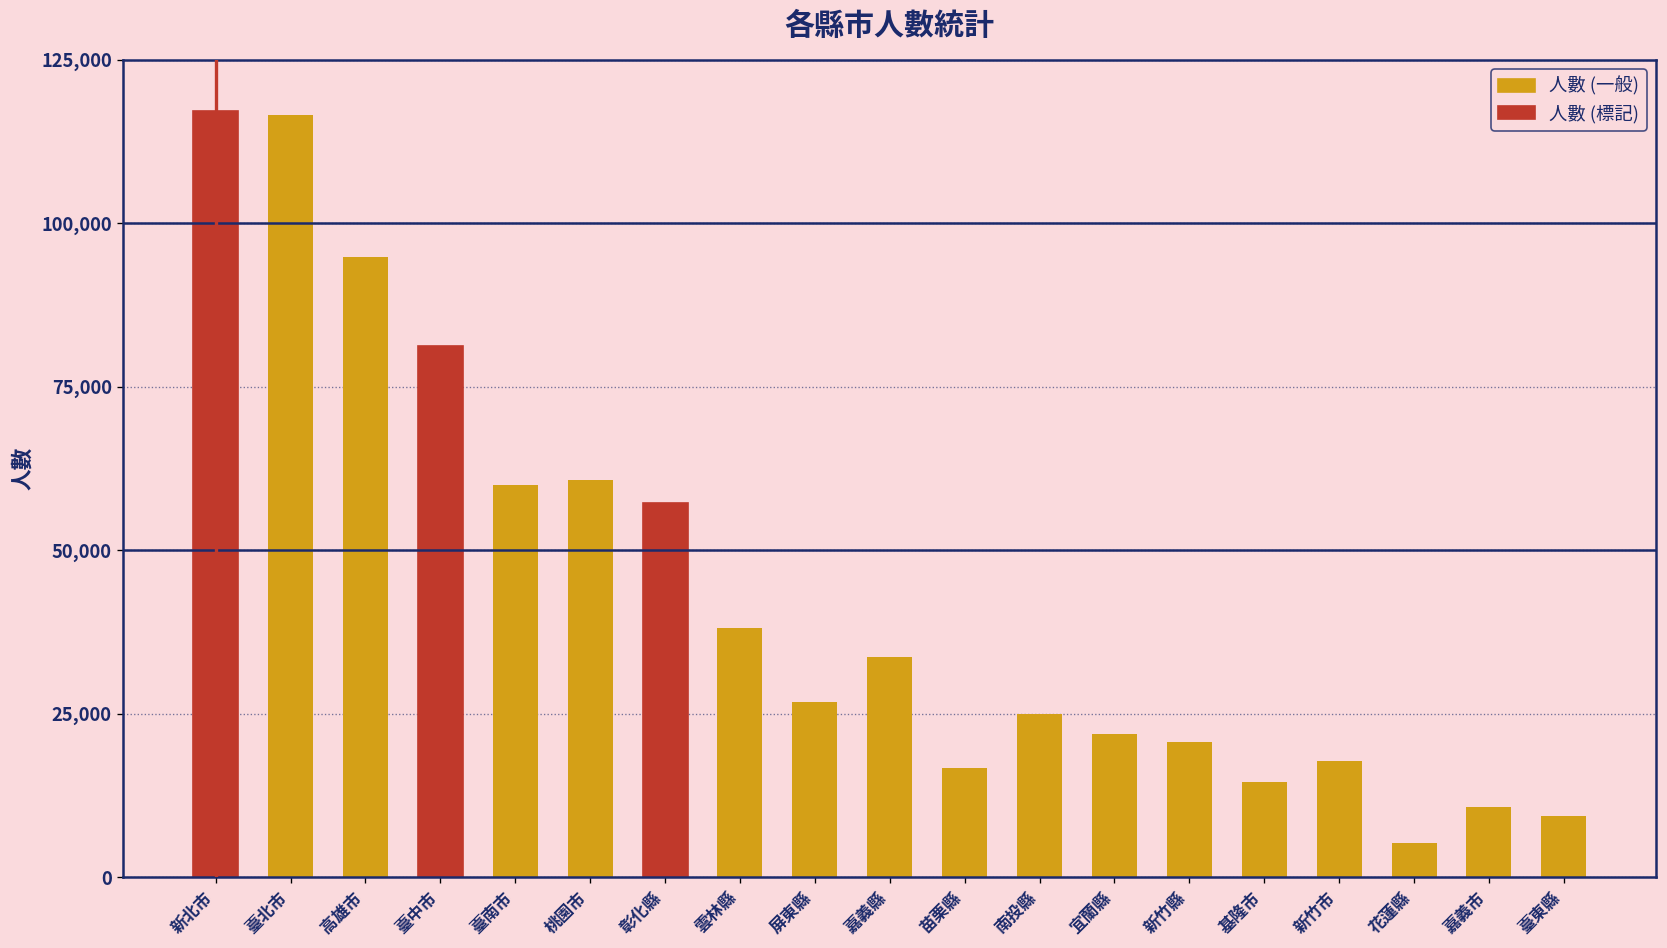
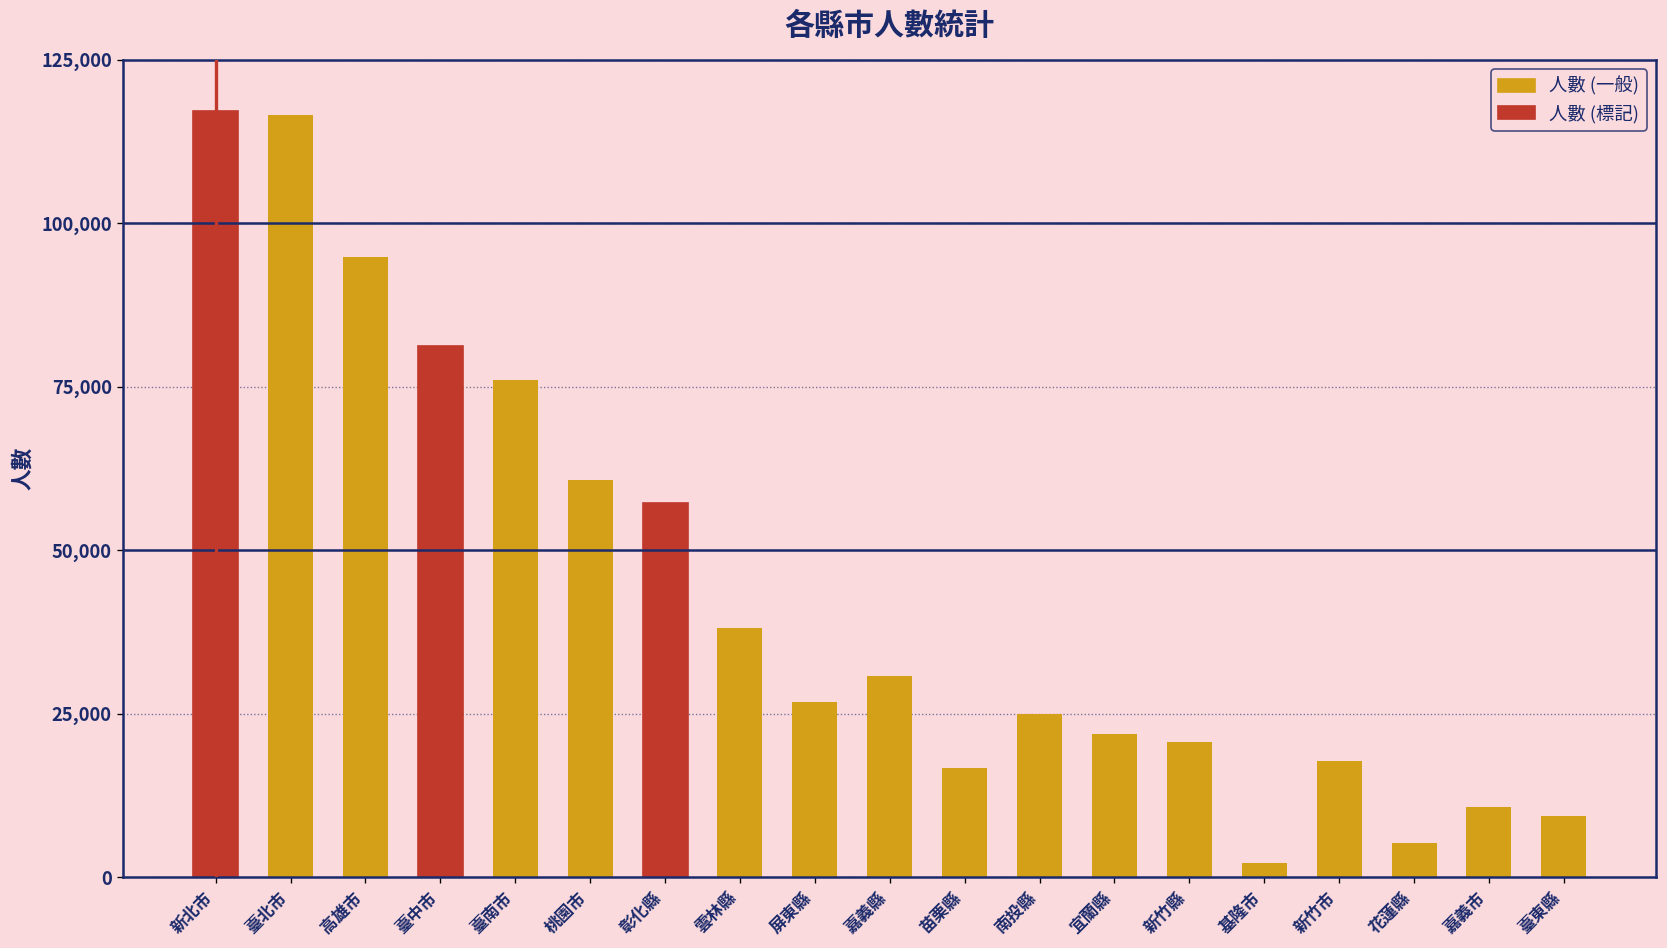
臺南市: 60,000 -> 76,000
嘉義縣: 34,000 -> 31,000
基隆市: 15,000 -> 2,000
